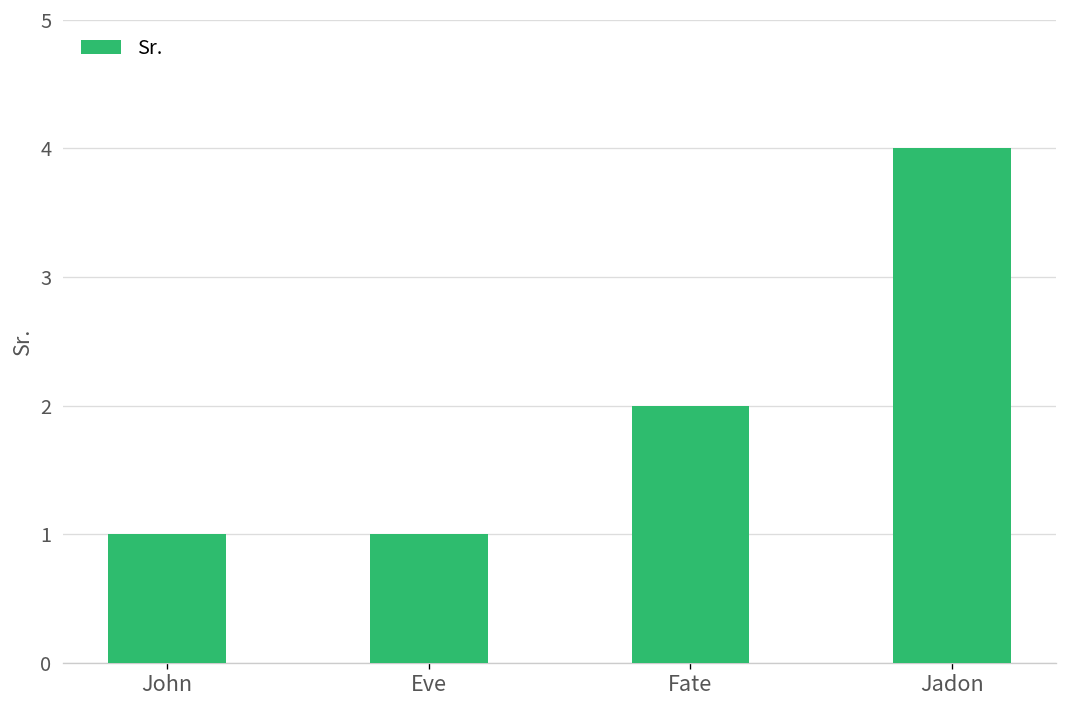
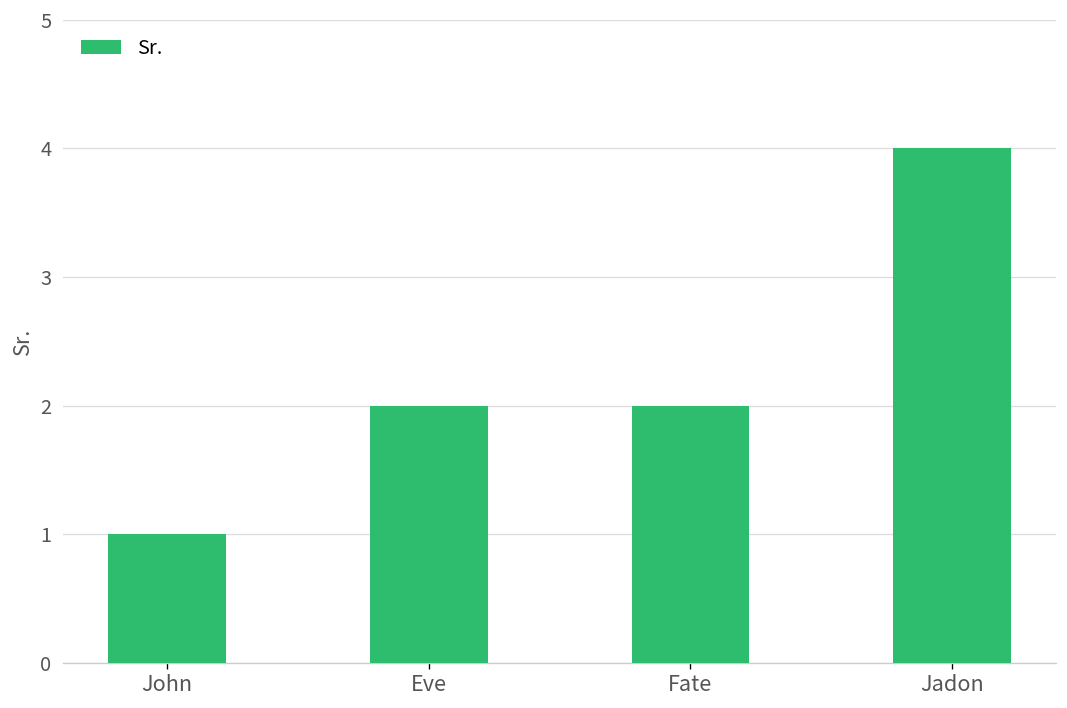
Eve: 1 -> 2
